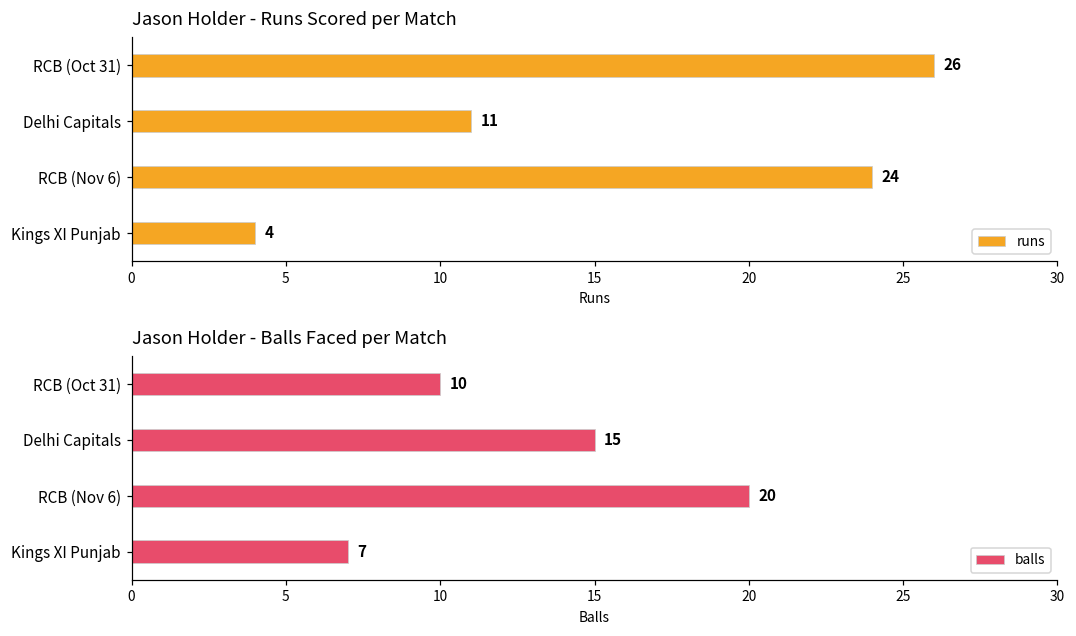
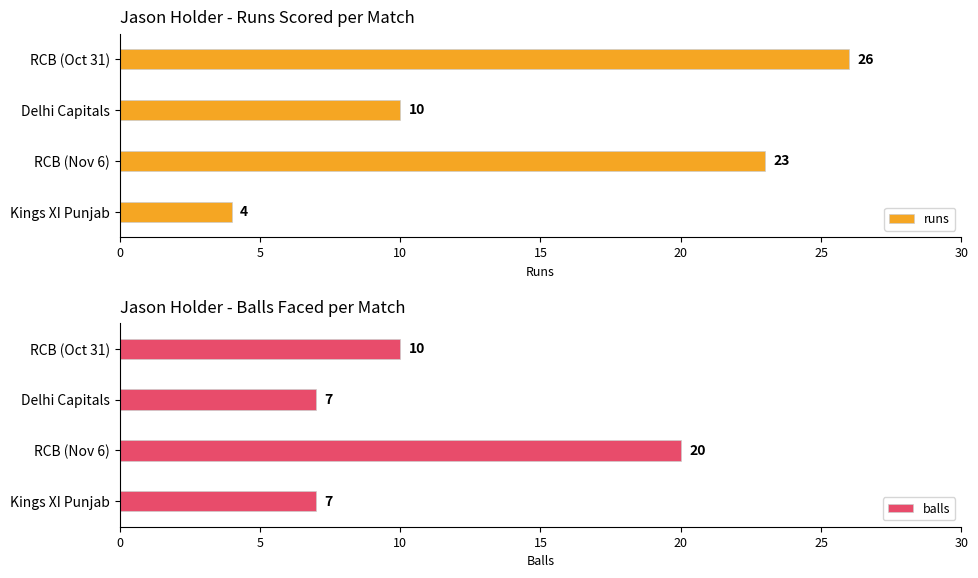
Jason Holder - Runs Scored per Match, Delhi Capitals: 11 -> 10
Jason Holder - Runs Scored per Match, RCB (Nov 6): 24 -> 23
Jason Holder - Balls Faced per Match, Delhi Capitals: 15 -> 7
